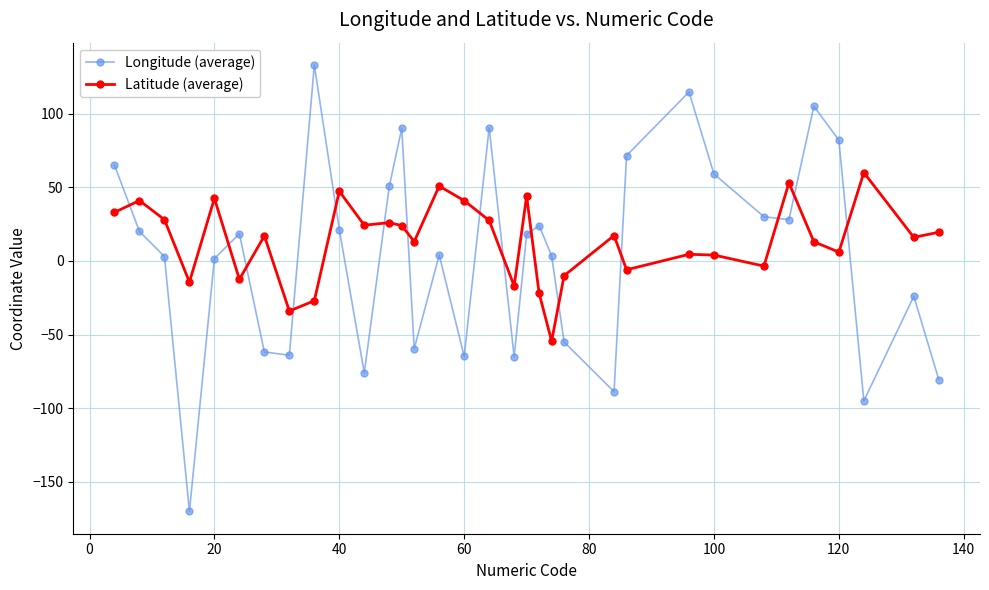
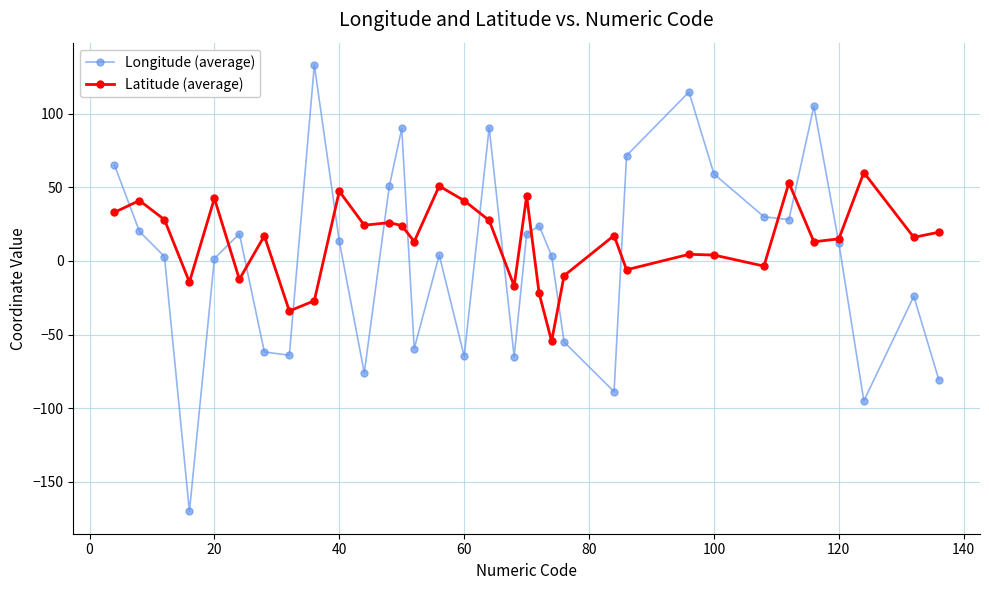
Longitude (average), 40: 21 -> 13
Longitude (average), 120: 82 -> 12
Latitude (average), 120: 6 -> 15
